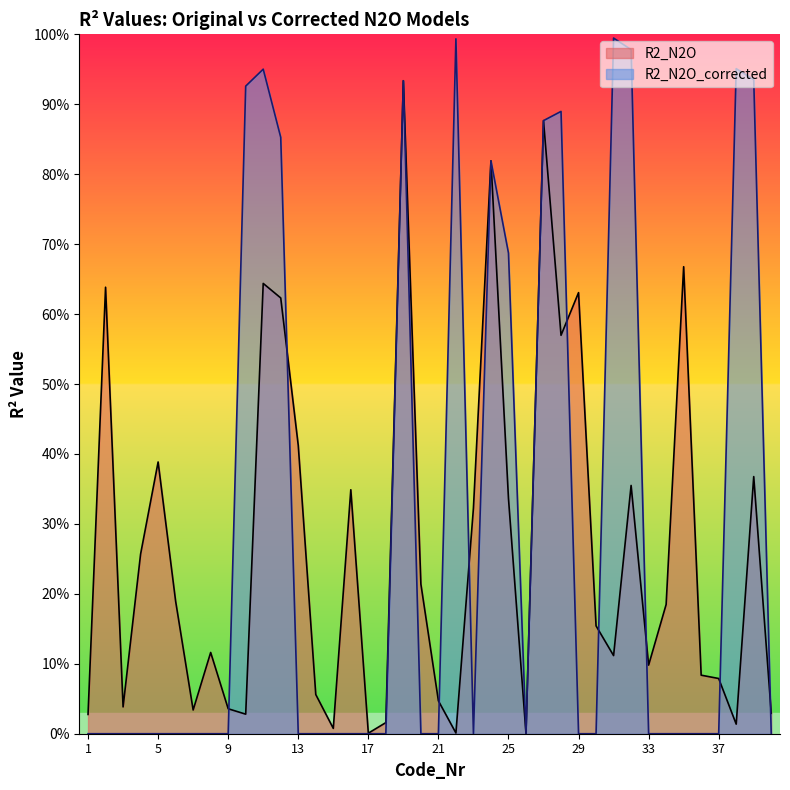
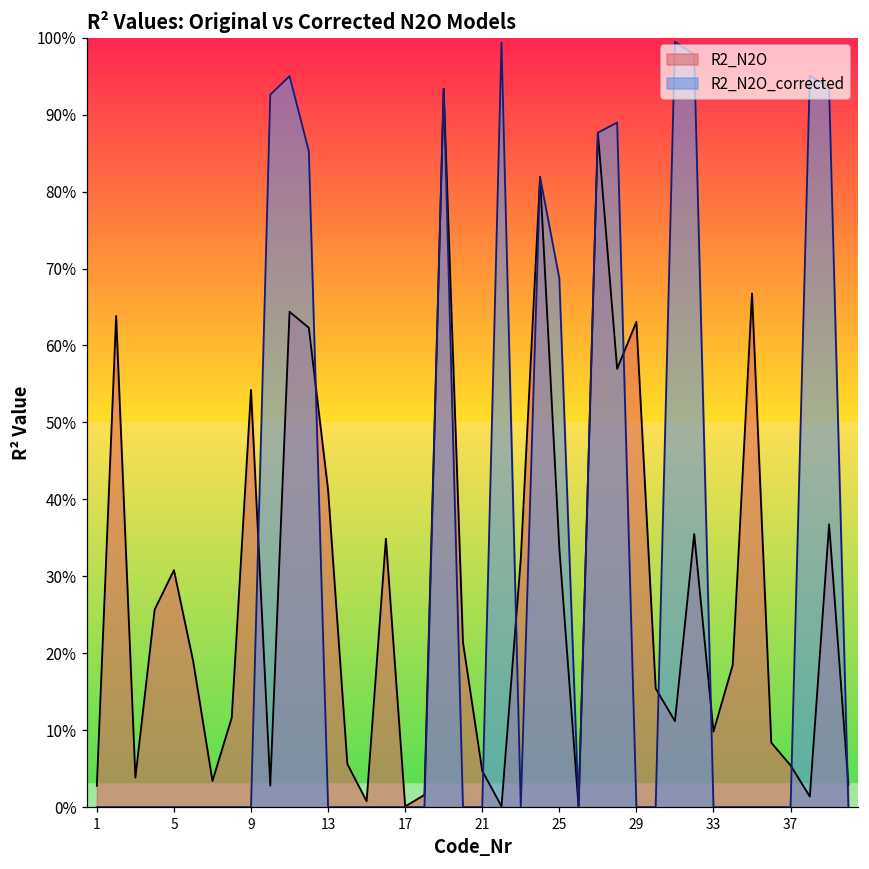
R2_N2O, 5: 39% -> 31%
R2_N2O, 9: 4% -> 54%
R2_N2O, 37: 8% -> 5%
